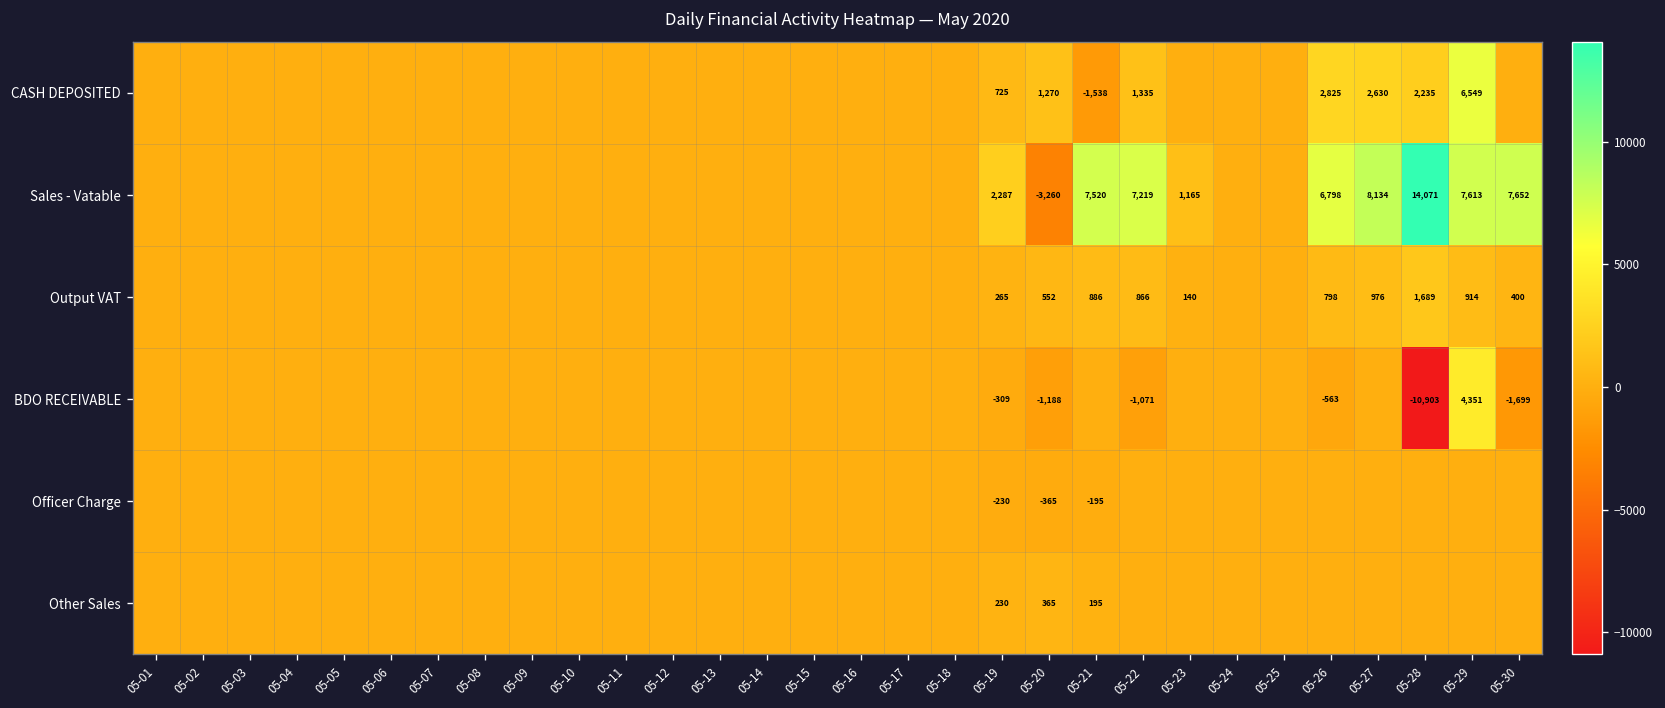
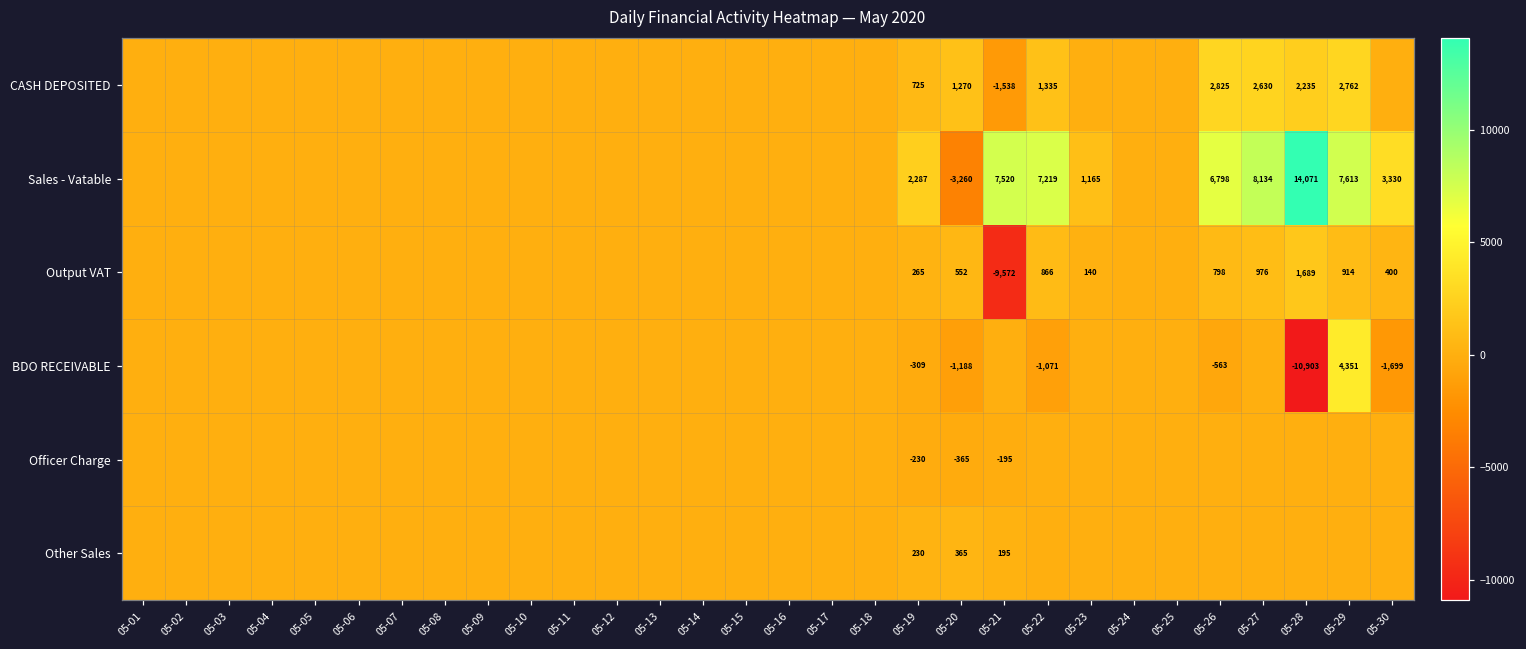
CASH DEPOSITED, 05-29: 6,549 -> 2,762
Sales - Vatable, 05-30: 7,652 -> 3,330
Output VAT, 05-21: 886 -> -9,572
